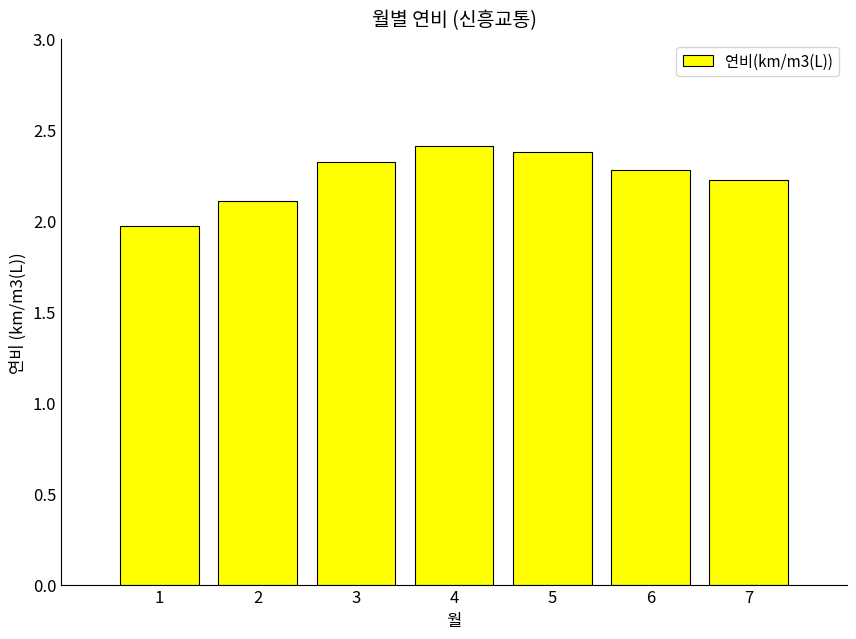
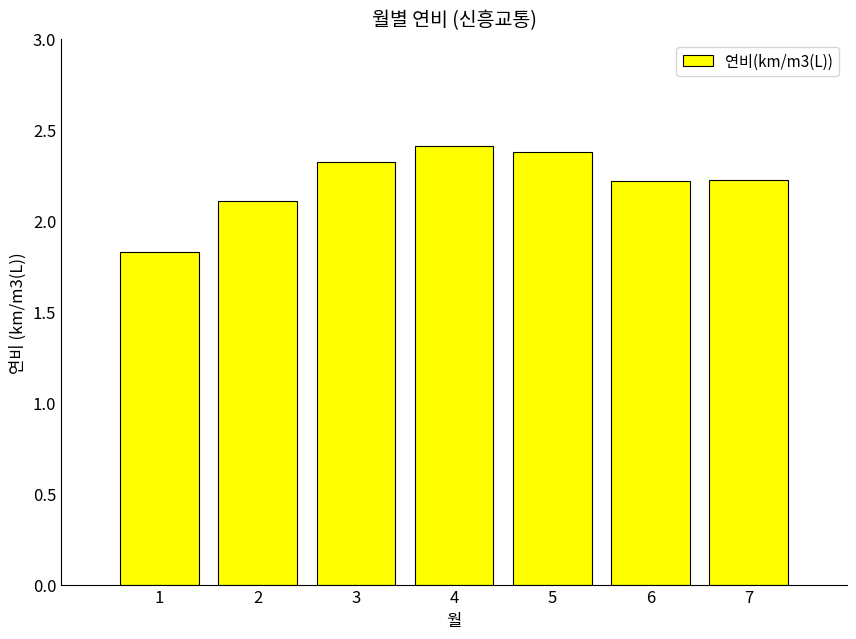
1: 1.97 -> 1.83
6: 2.28 -> 2.22
